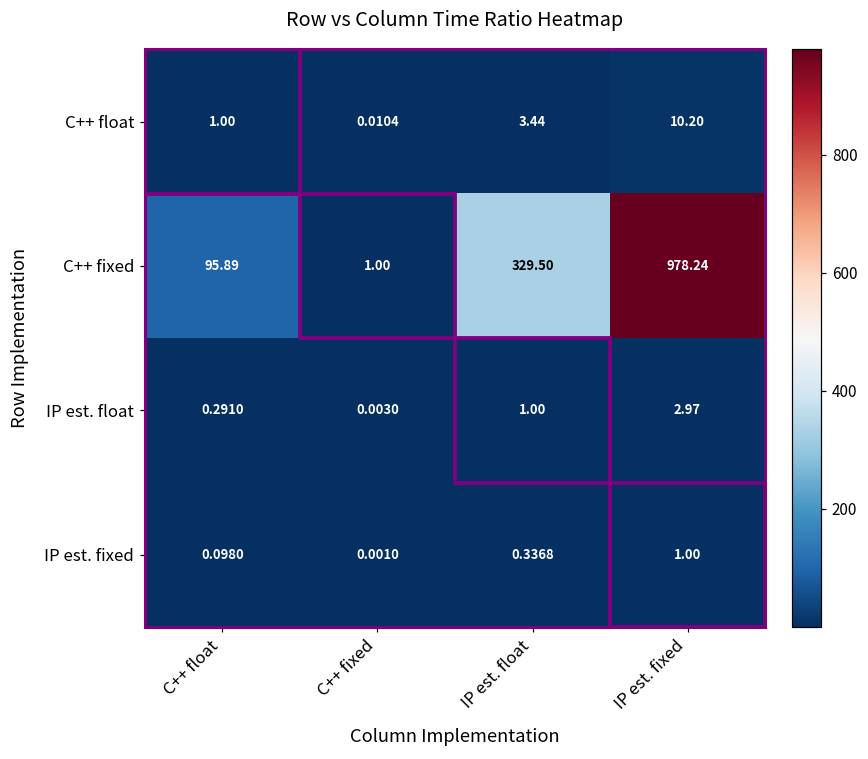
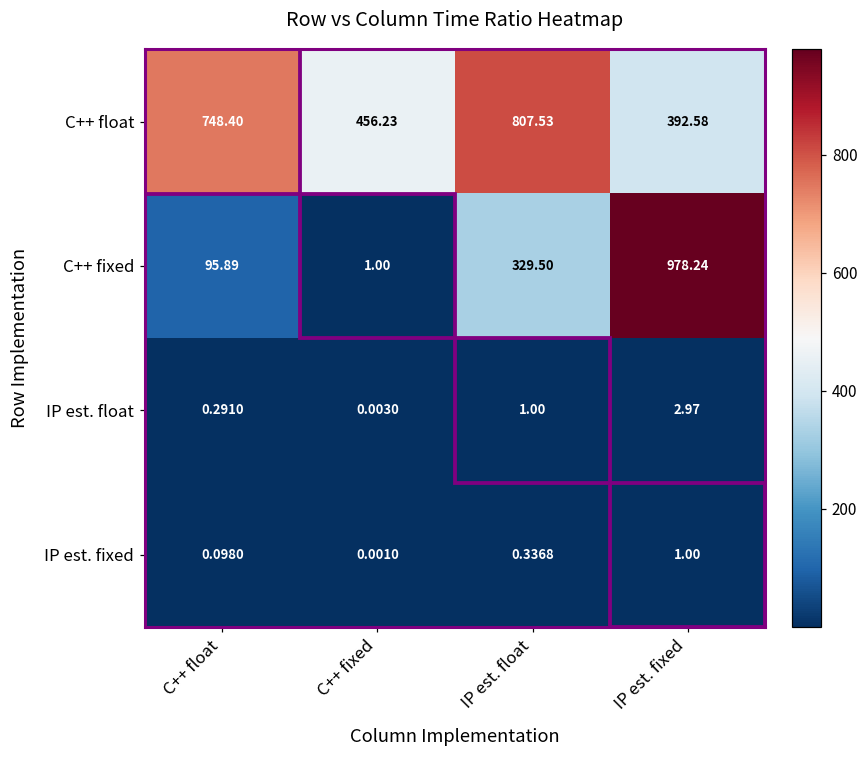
C++ float, C++ float: 1.00 -> 748.40
C++ float, C++ fixed: 0.0104 -> 456.23
C++ float, IP est. float: 3.44 -> 807.53
C++ float, IP est. fixed: 10.20 -> 392.58
